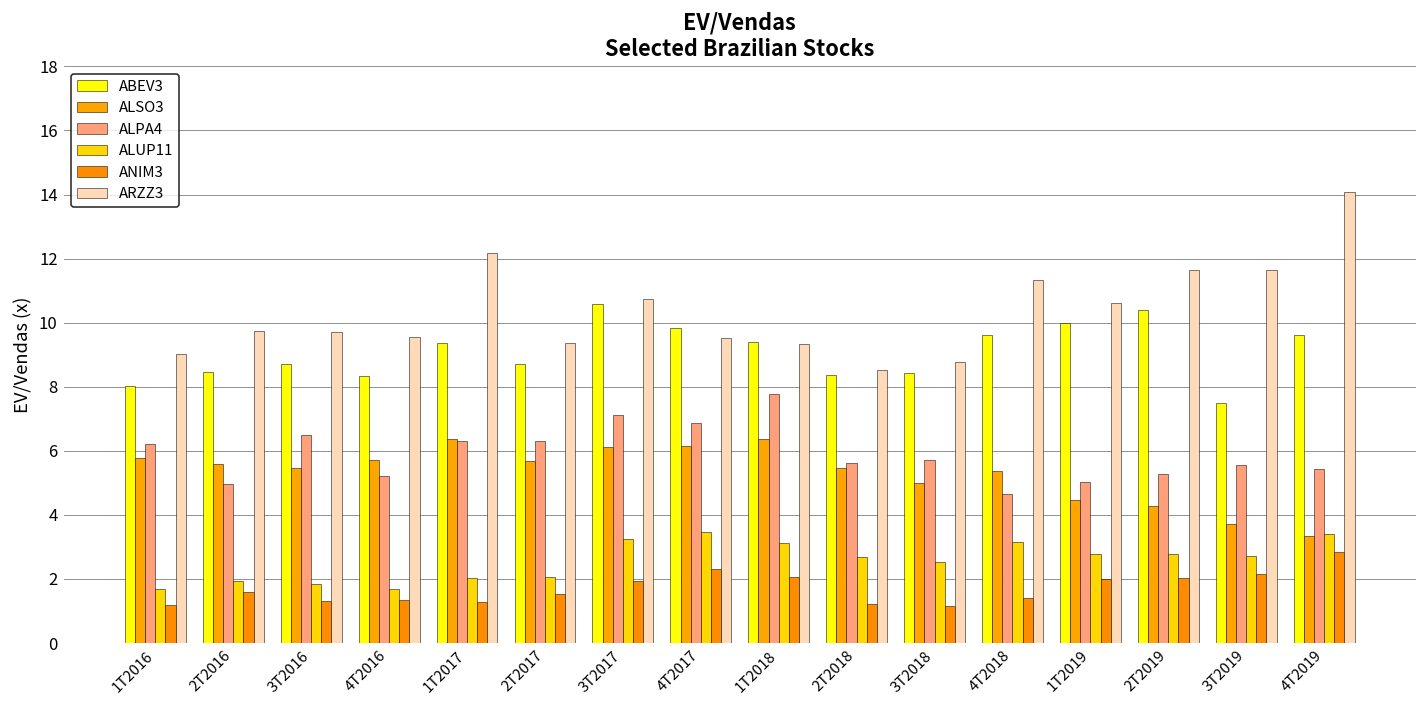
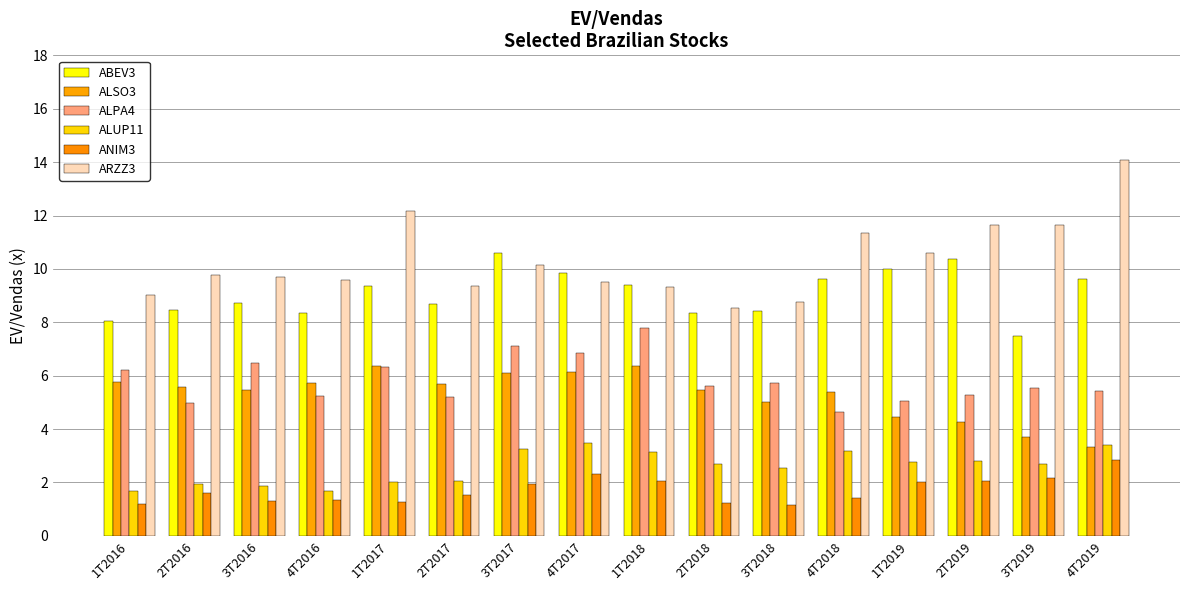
ALPA4, 2T2017: 6.3 -> 5.2
ARZZ3, 3T2017: 10.7 -> 10.2
